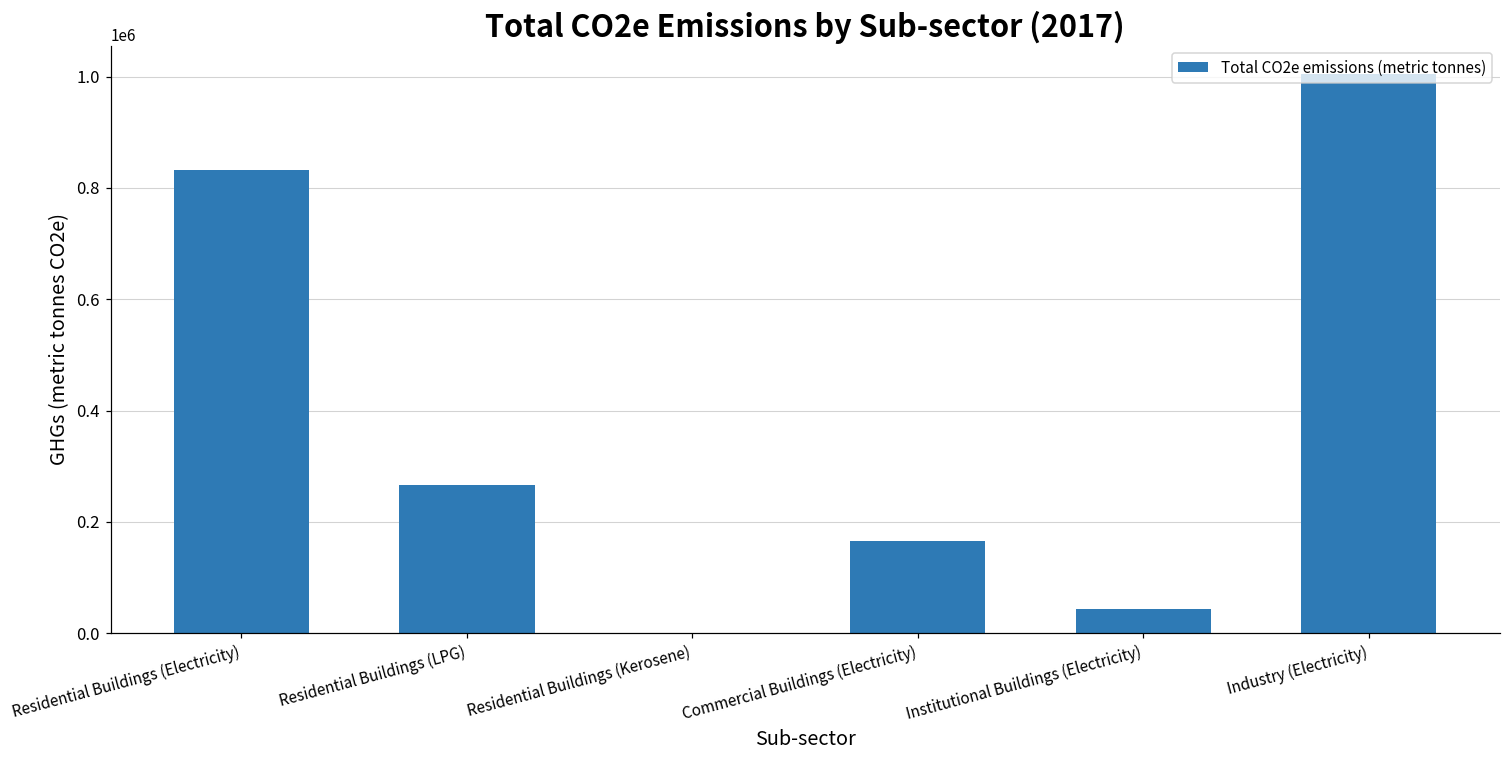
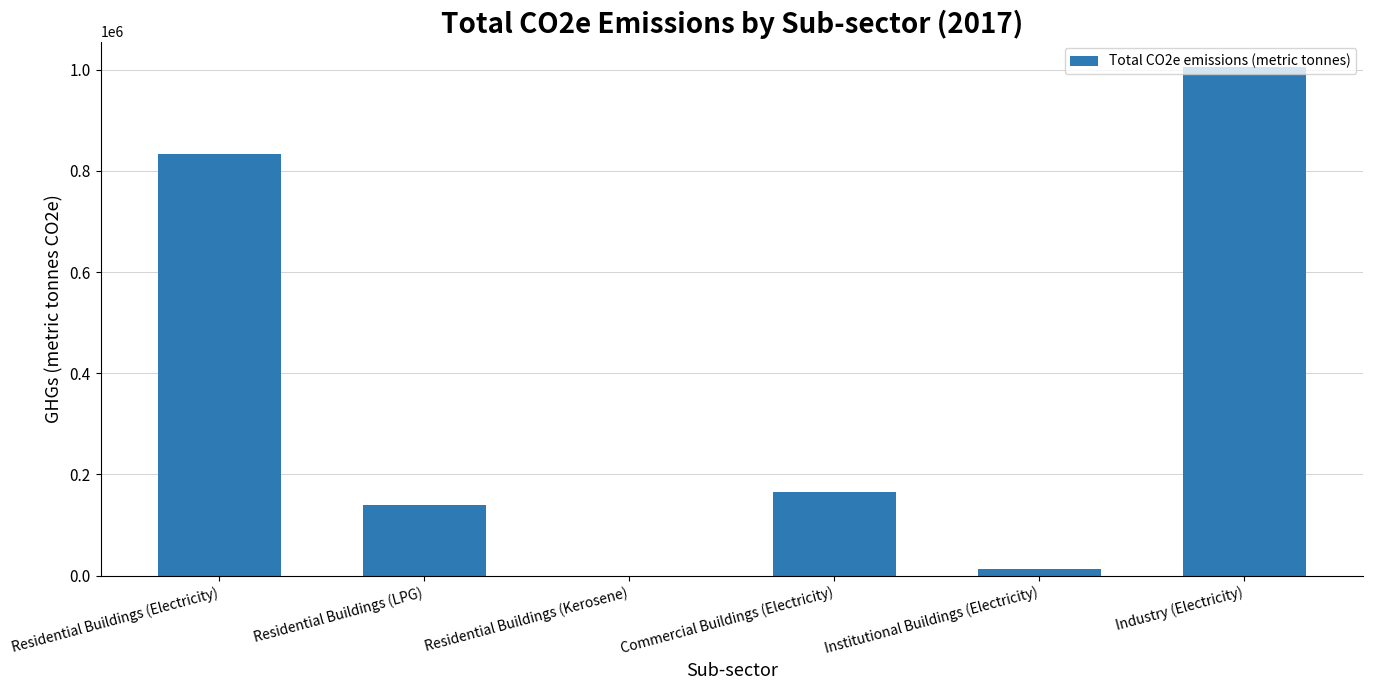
Residential Buildings (LPG): 270000 -> 140000
Institutional Buildings (Electricity): 40000 -> 10000
